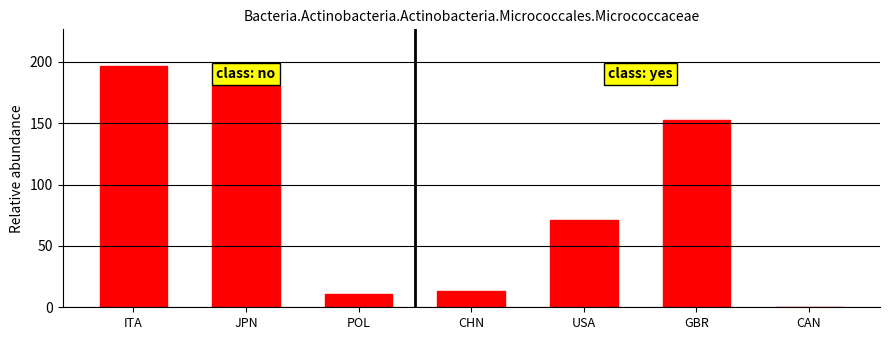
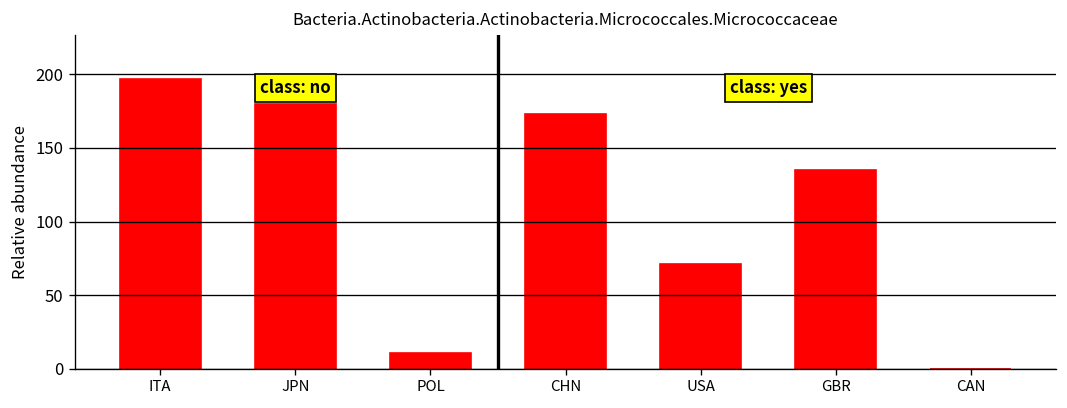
CHN: 13 -> 173
GBR: 153 -> 135
